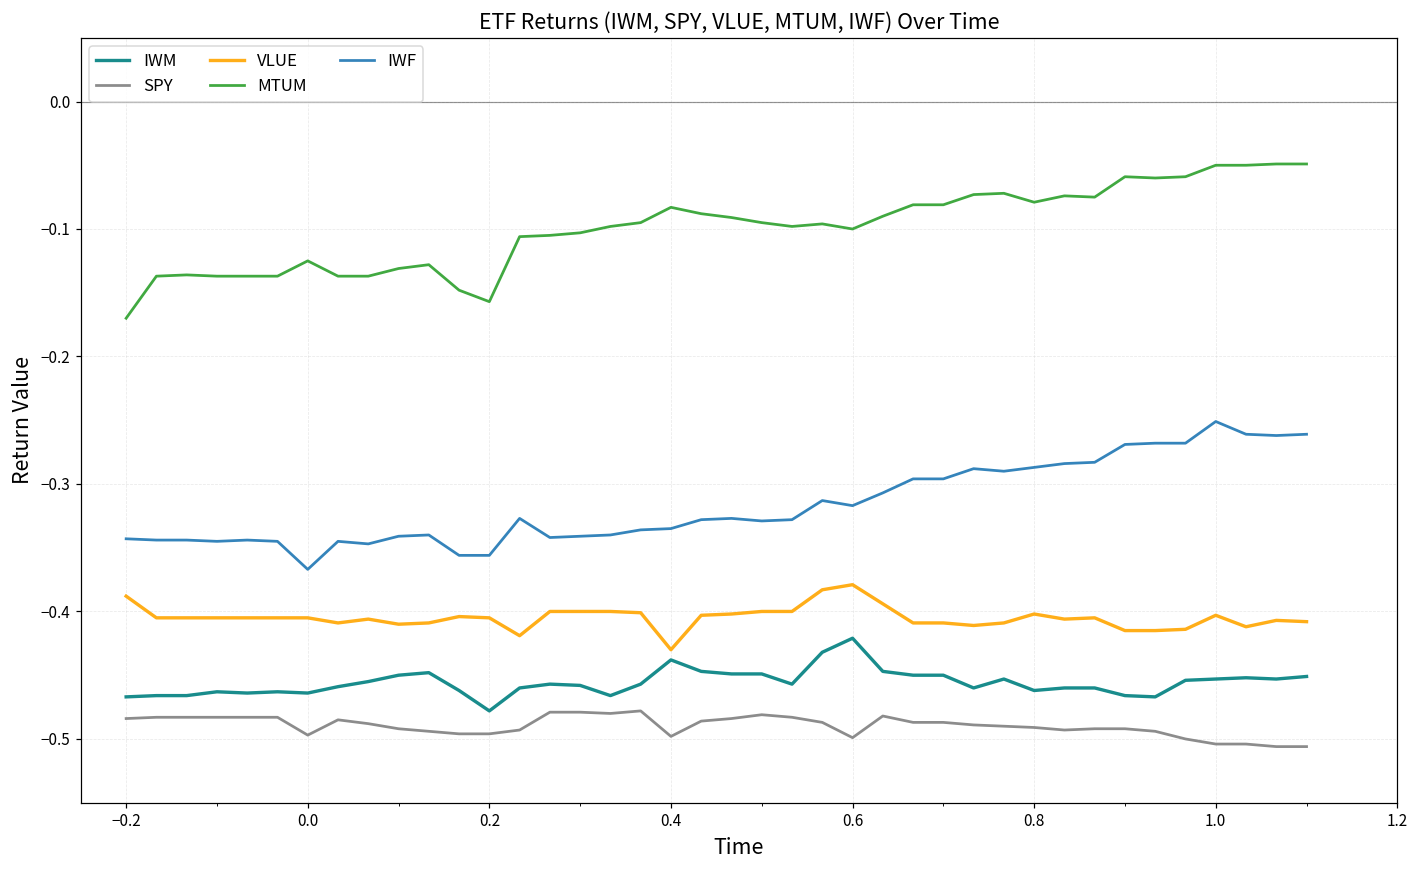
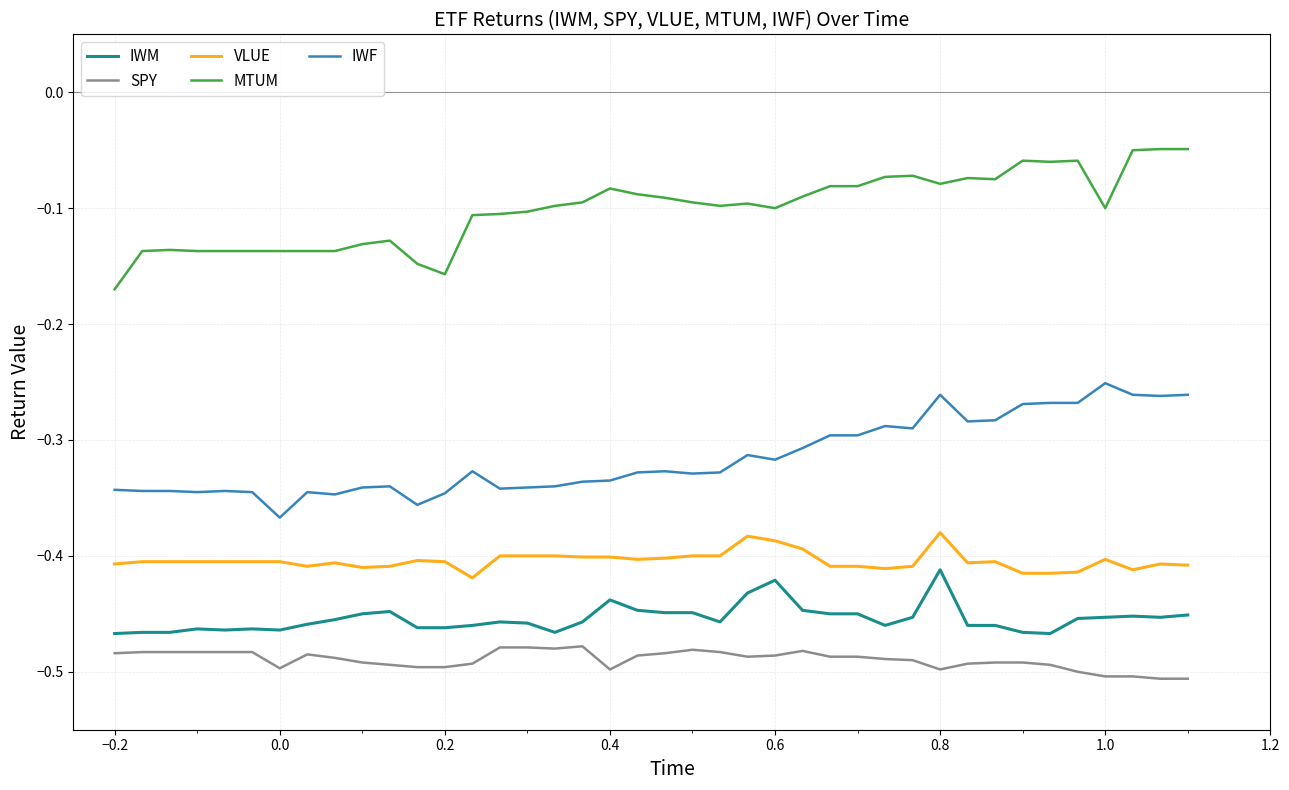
VLUE, −0.2: -0.388 -> -0.407
MTUM, 0.0: -0.125 -> -0.137
IWM, 0.2: -0.478 -> -0.462
IWF, 0.2: -0.356 -> -0.346
VLUE, 0.4: -0.430 -> -0.401
SPY, 0.6: -0.499 -> -0.486
VLUE, 0.6: -0.379 -> -0.387
IWM, 0.8: -0.462 -> -0.412
SPY, 0.8: -0.491 -> -0.498
VLUE, 0.8: -0.402 -> -0.380
IWF, 0.8: -0.287 -> -0.261
MTUM, 1.0: -0.05 -> -0.10
